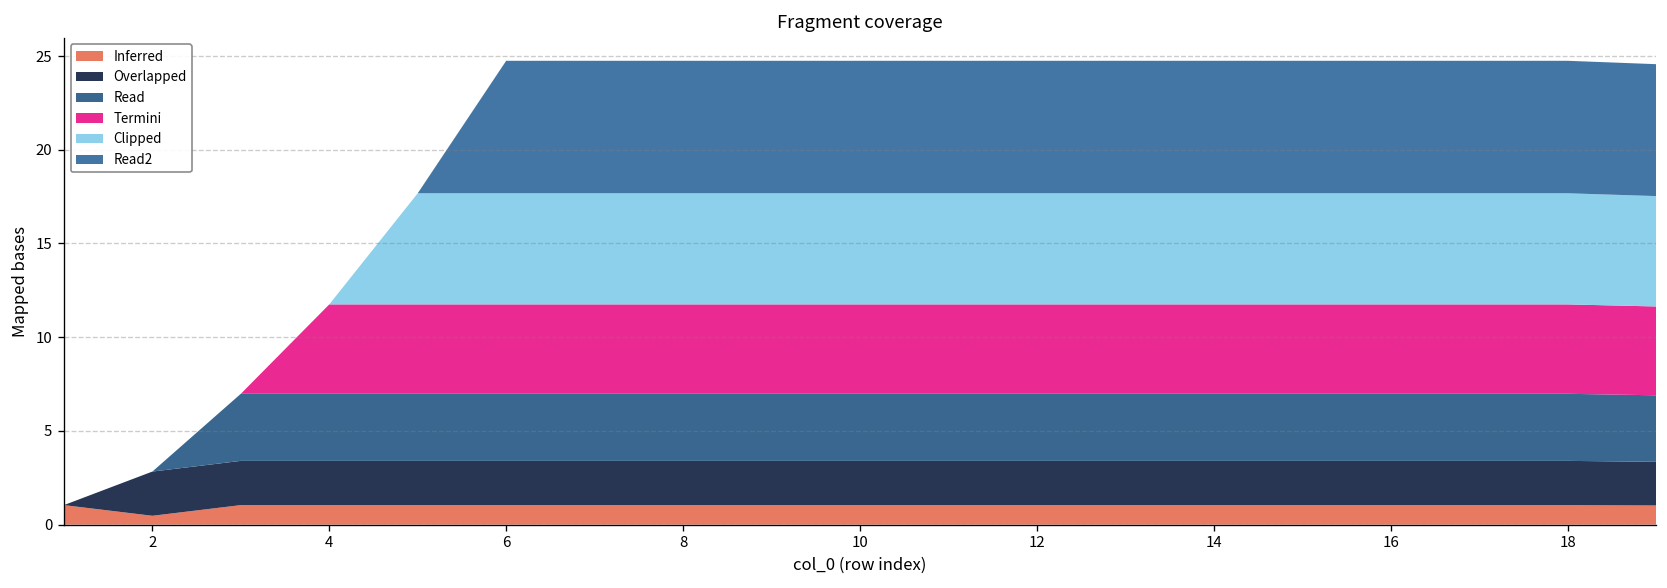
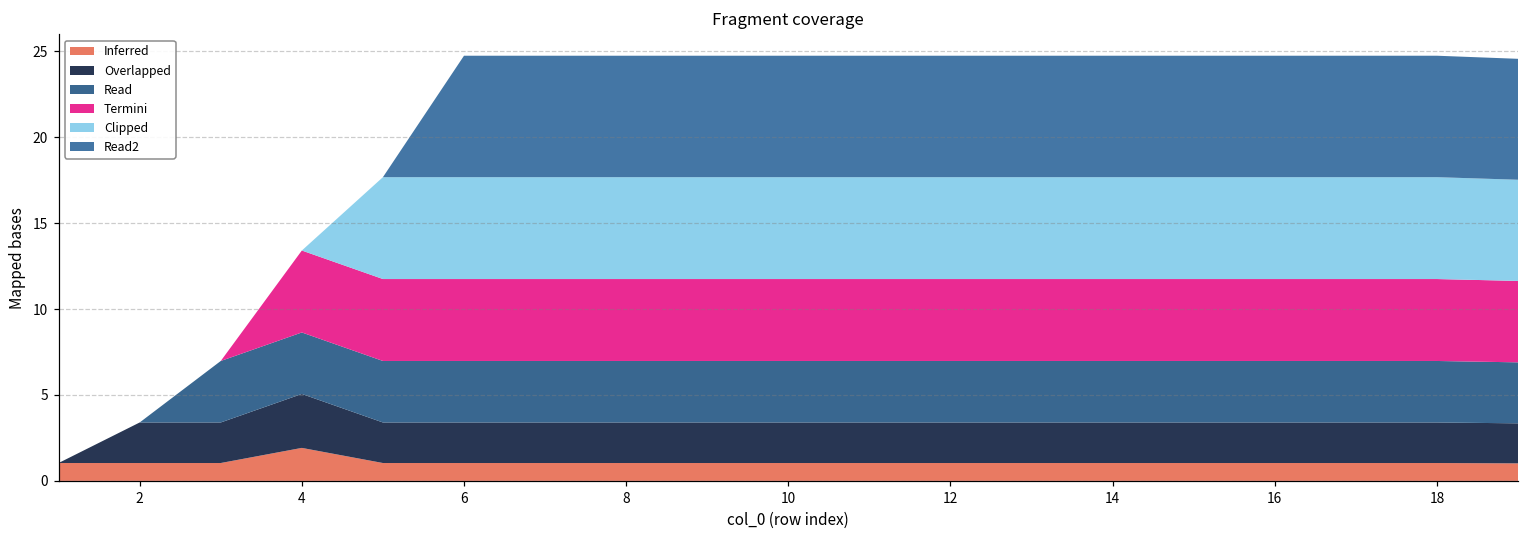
Inferred, 2: 0.5 -> 1.0
Inferred, 4: 1.0 -> 1.9
Overlapped, 4: 2.4 -> 3.1
